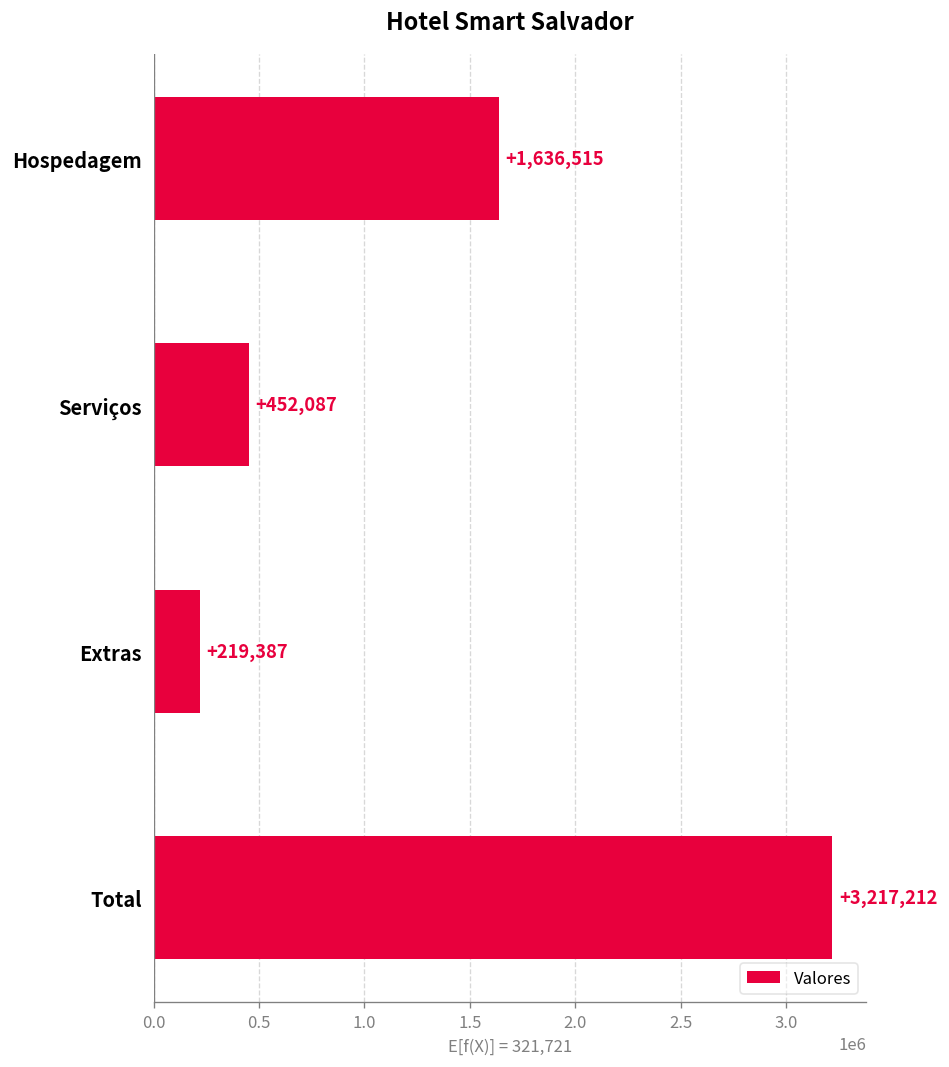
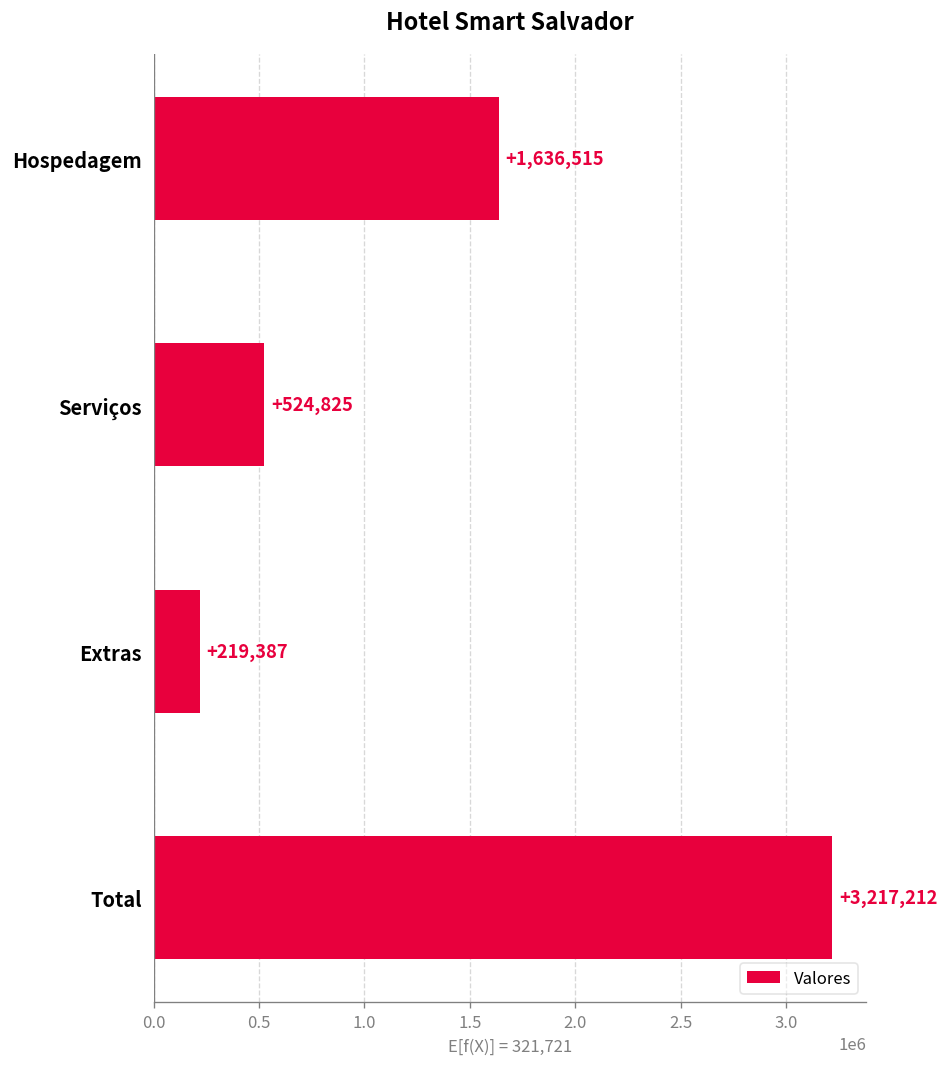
Serviços: +452,087 -> +524,825
